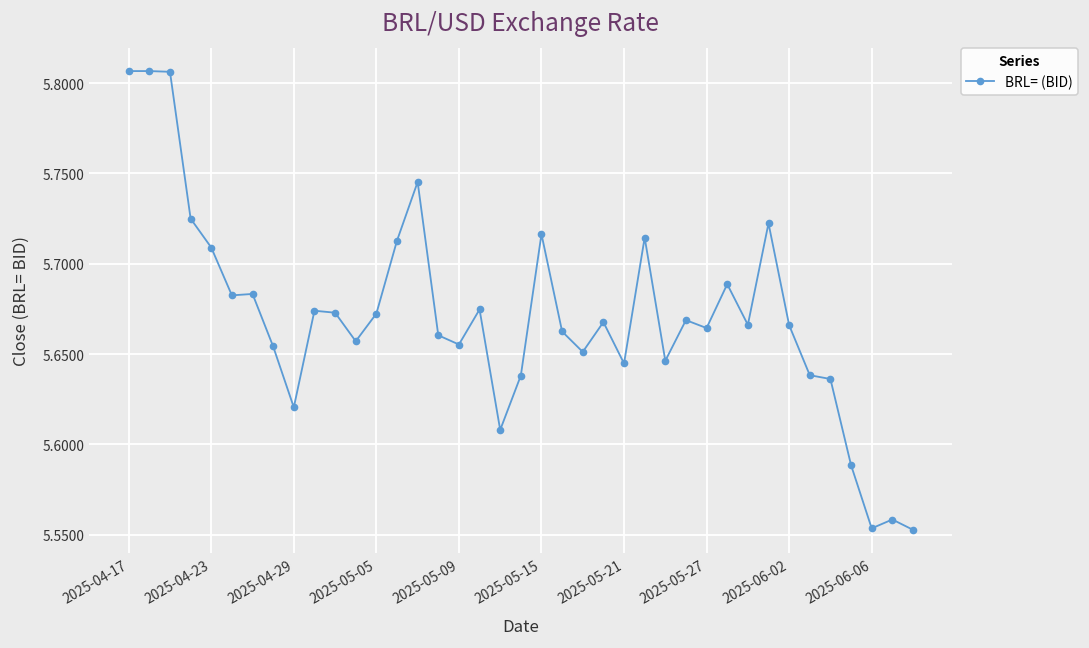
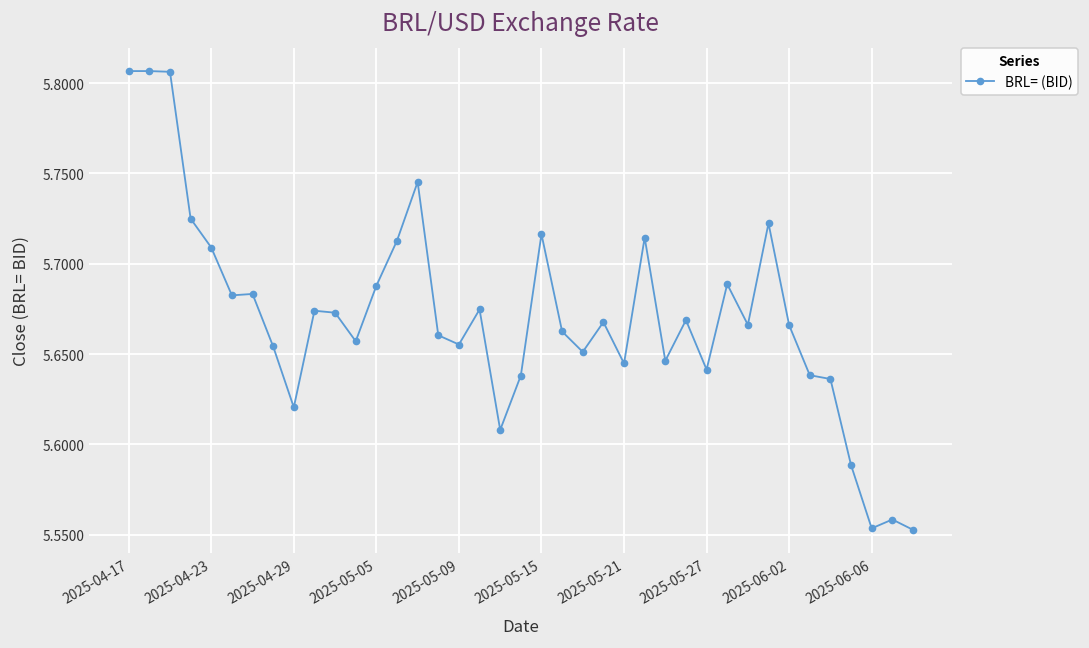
2025-05-05: 5.672 -> 5.688
2025-05-27: 5.664 -> 5.641
